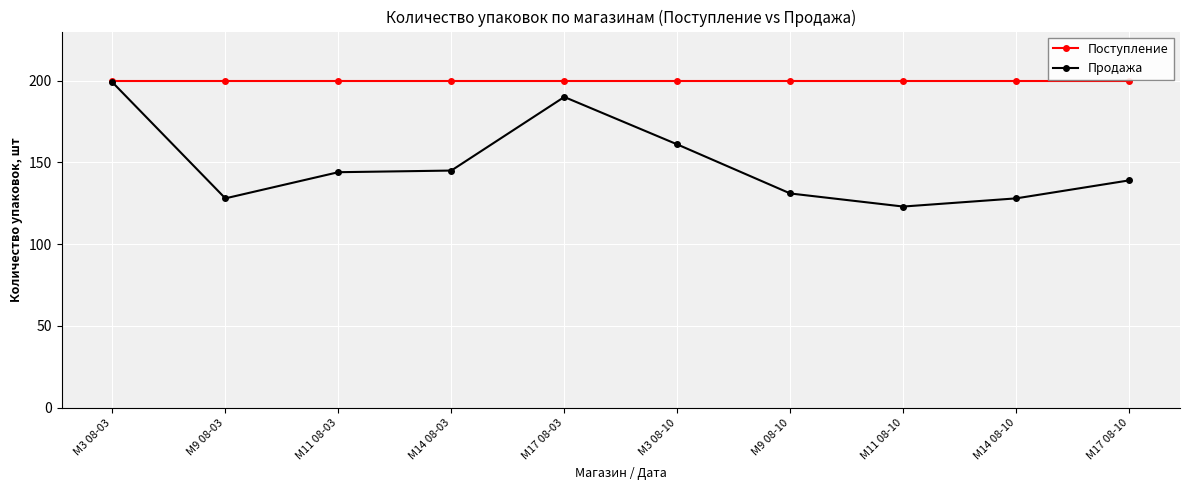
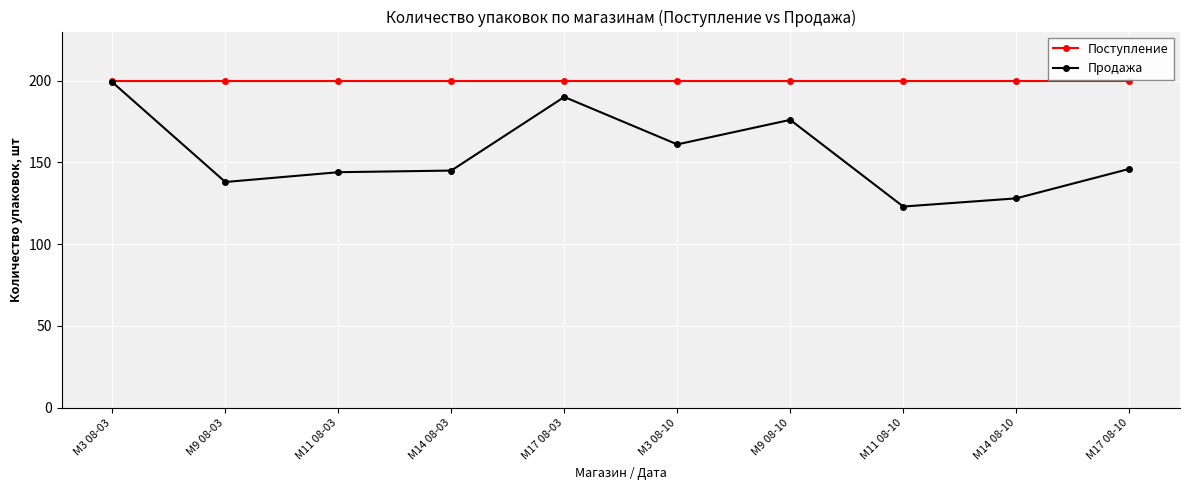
Продажа, M9 08-03: 128 -> 138
Продажа, M9 08-10: 131 -> 176
Продажа, M17 08-10: 139 -> 146
